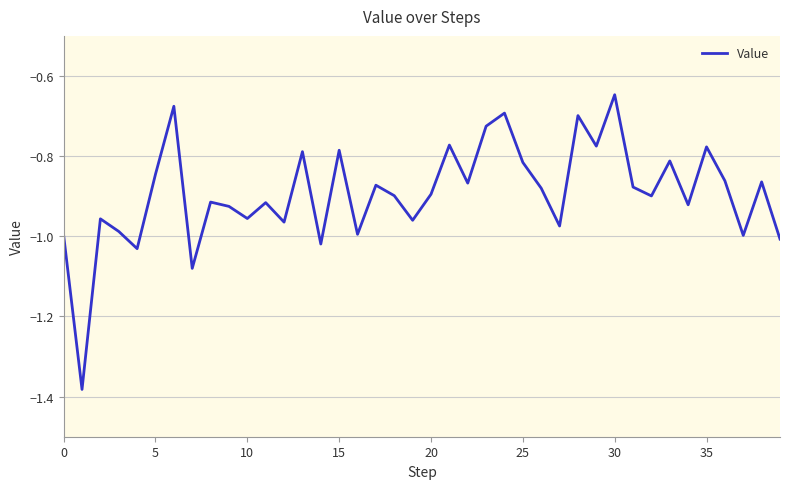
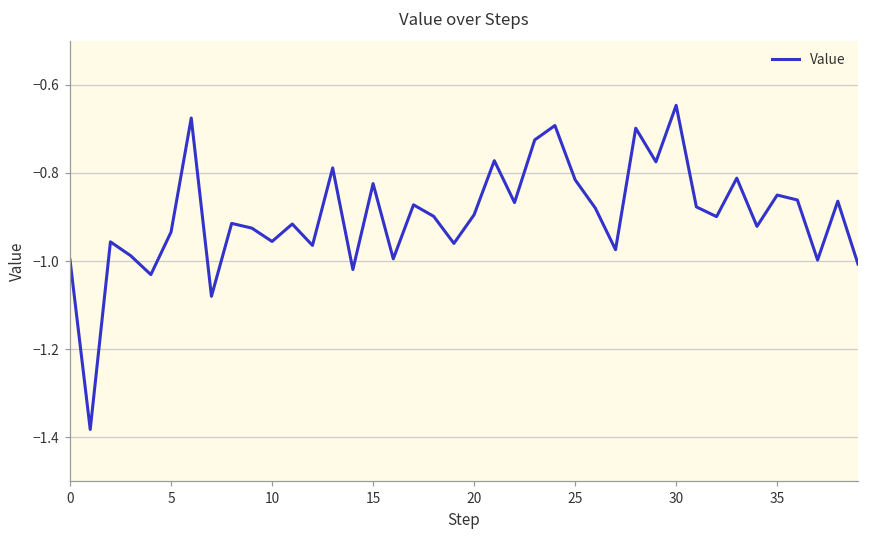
5: -0.85 -> -0.93
15: -0.79 -> -0.82
35: -0.78 -> -0.85
